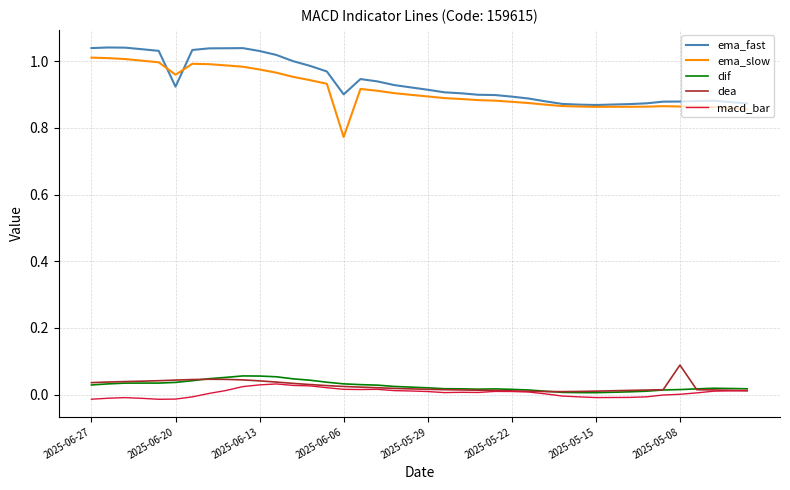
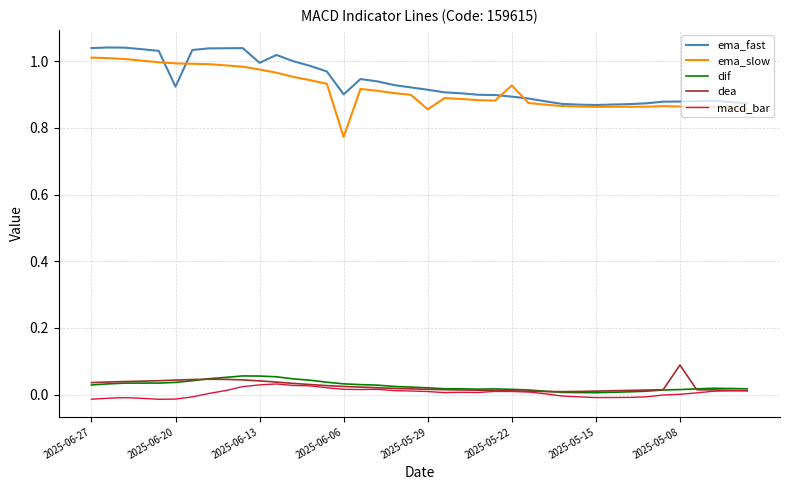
ema_slow, 2025-06-20: 0.96 -> 0.99
ema_fast, 2025-06-13: 1.03 -> 1.00
ema_slow, 2025-05-29: 0.89 -> 0.86
ema_slow, 2025-05-22: 0.88 -> 0.93
